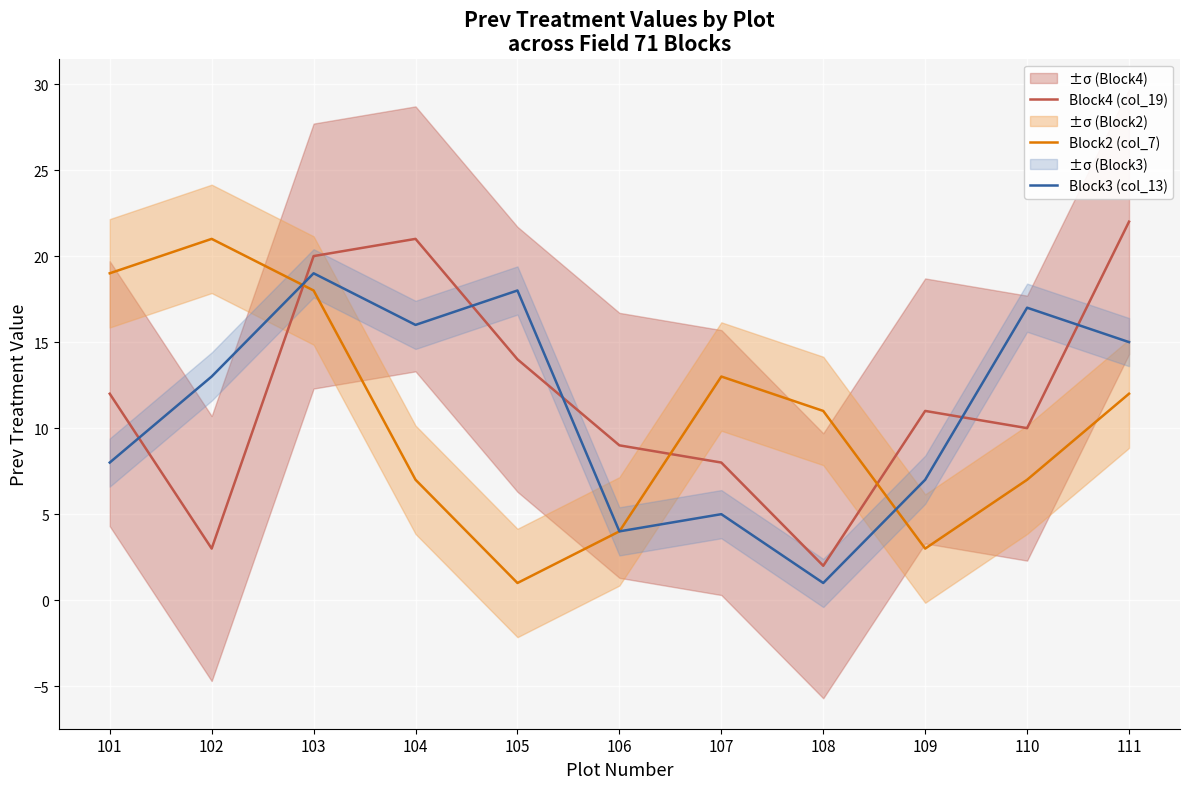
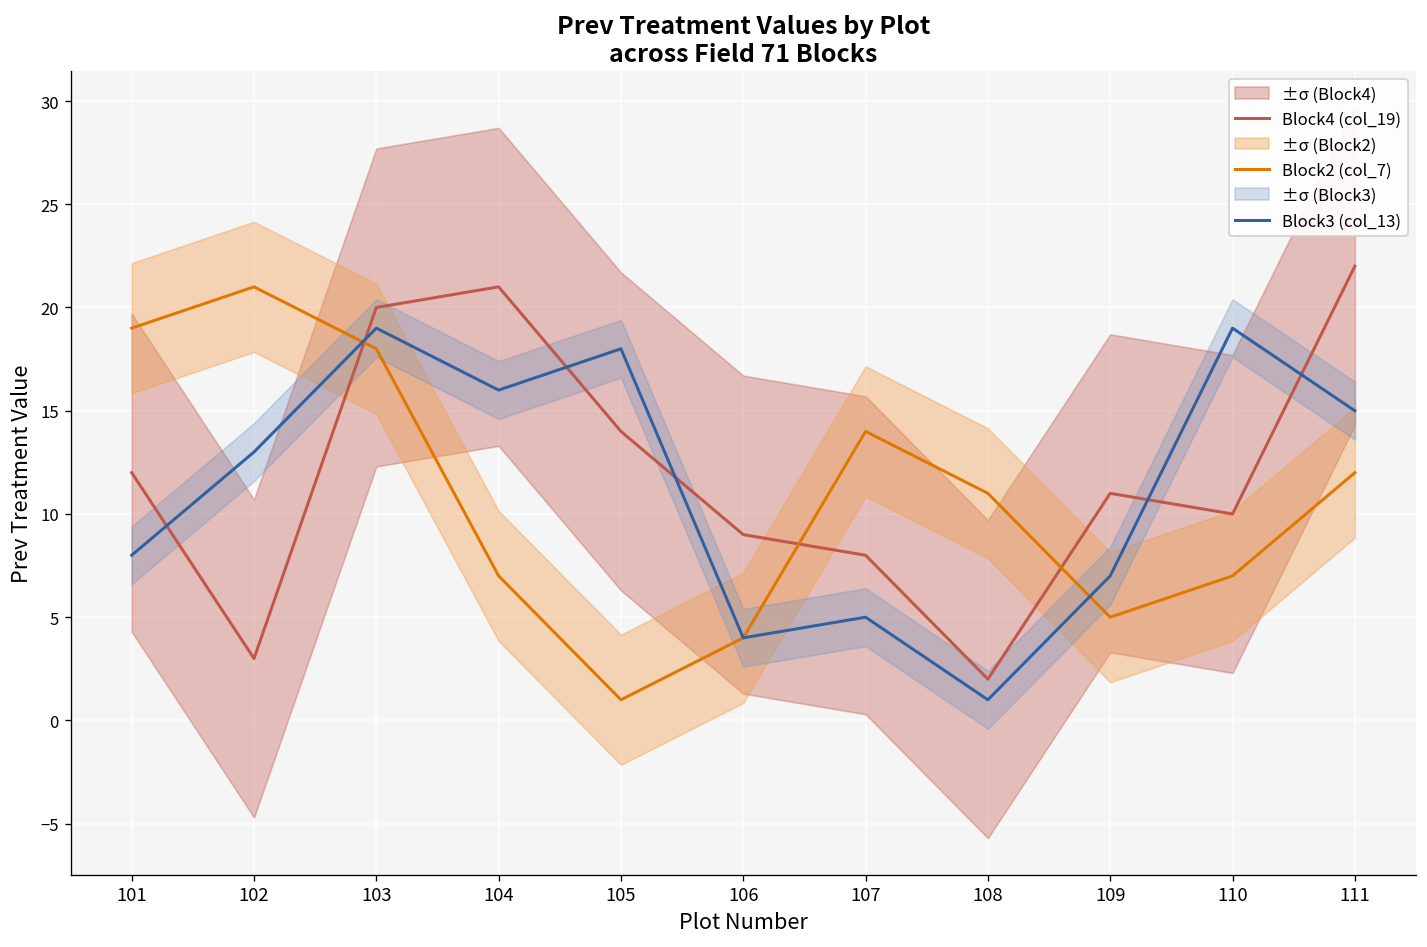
Block2 (col_7), 107: 13 -> 14
Block2 (col_7), 109: 3 -> 5
Block3 (col_13), 110: 17 -> 19
